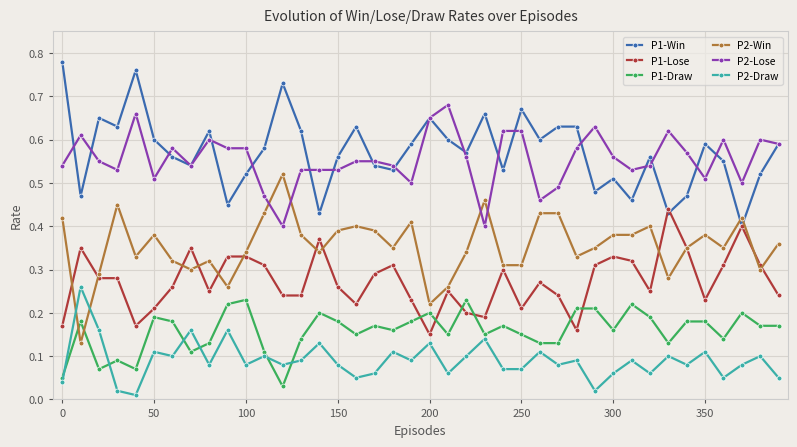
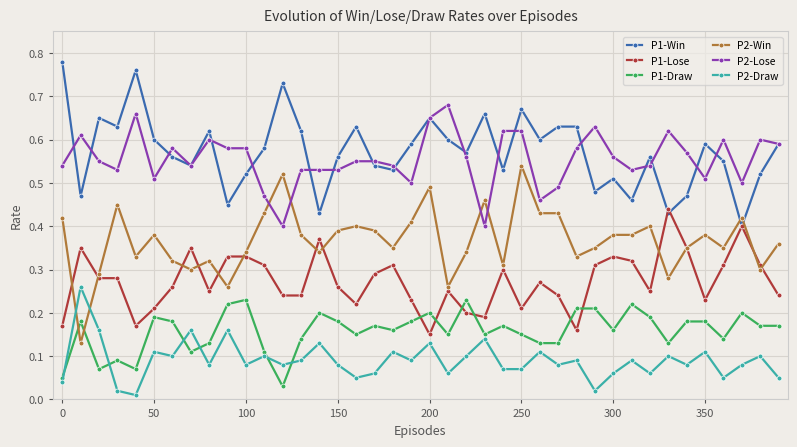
P2-Win, 200: 0.22 -> 0.49
P2-Win, 250: 0.31 -> 0.54
